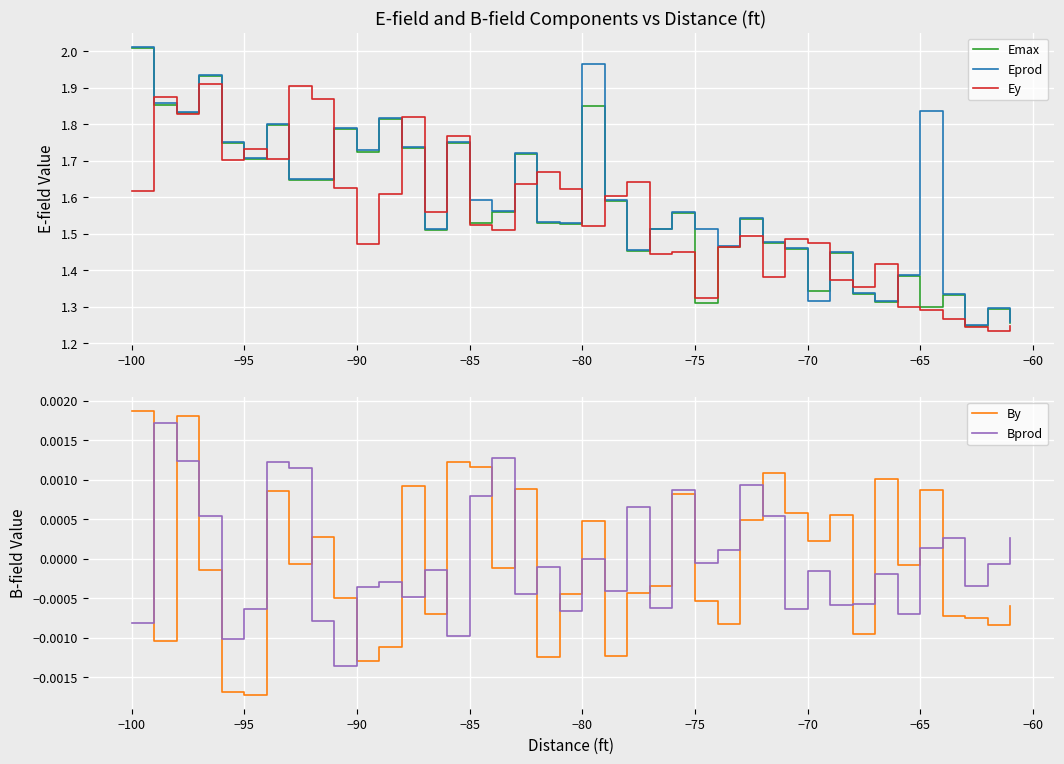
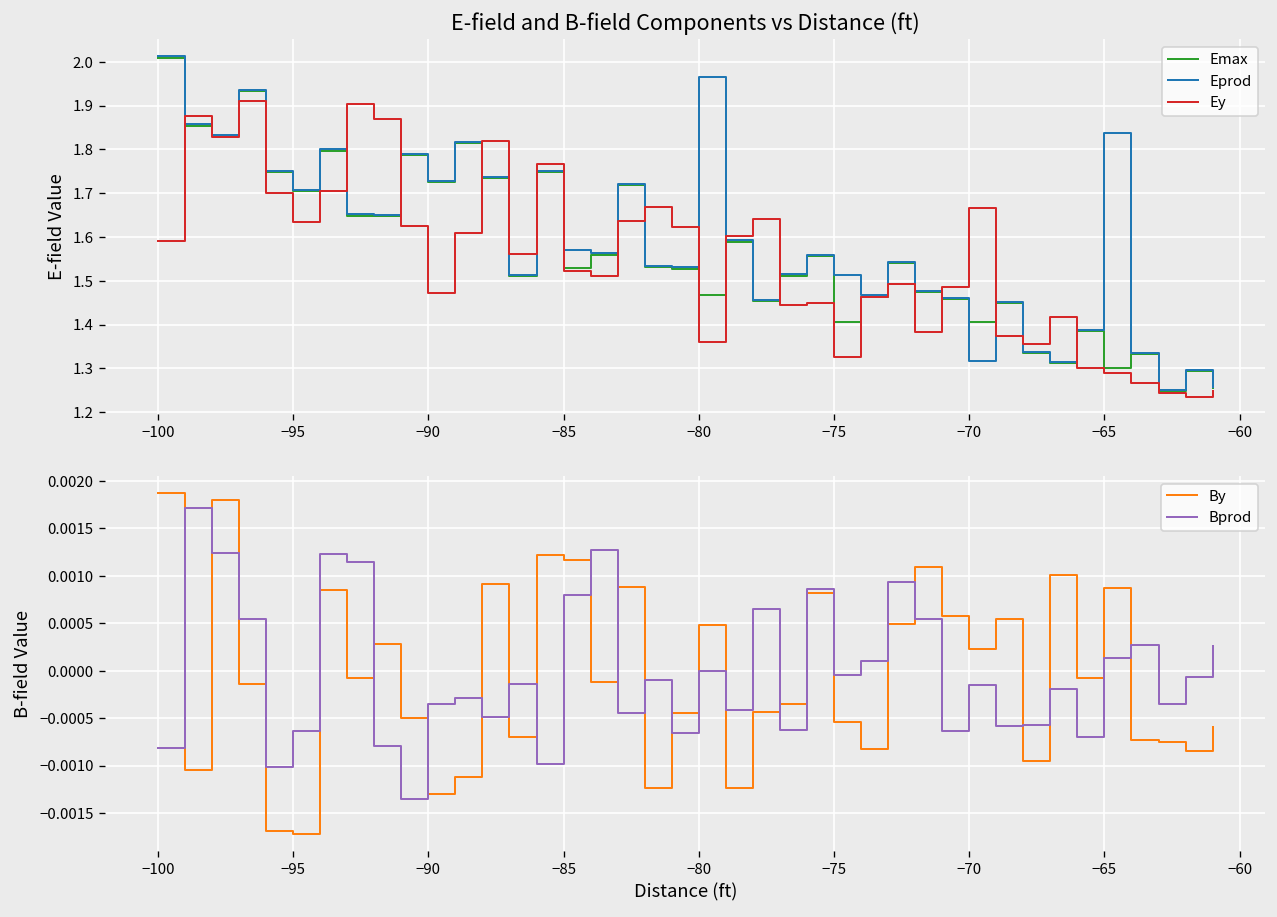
E-field and B-field Components vs Distance (ft), Ey, −100: 1.62 -> 1.59
E-field and B-field Components vs Distance (ft), Ey, −95: 1.73 -> 1.64
E-field and B-field Components vs Distance (ft), Eprod, −85: 1.59 -> 1.57
E-field and B-field Components vs Distance (ft), Emax, −80: 1.85 -> 1.47
E-field and B-field Components vs Distance (ft), Ey, −80: 1.52 -> 1.36
E-field and B-field Components vs Distance (ft), Emax, −75: 1.31 -> 1.41
E-field and B-field Components vs Distance (ft), Emax, −70: 1.34 -> 1.41
E-field and B-field Components vs Distance (ft), Ey, −70: 1.47 -> 1.67
